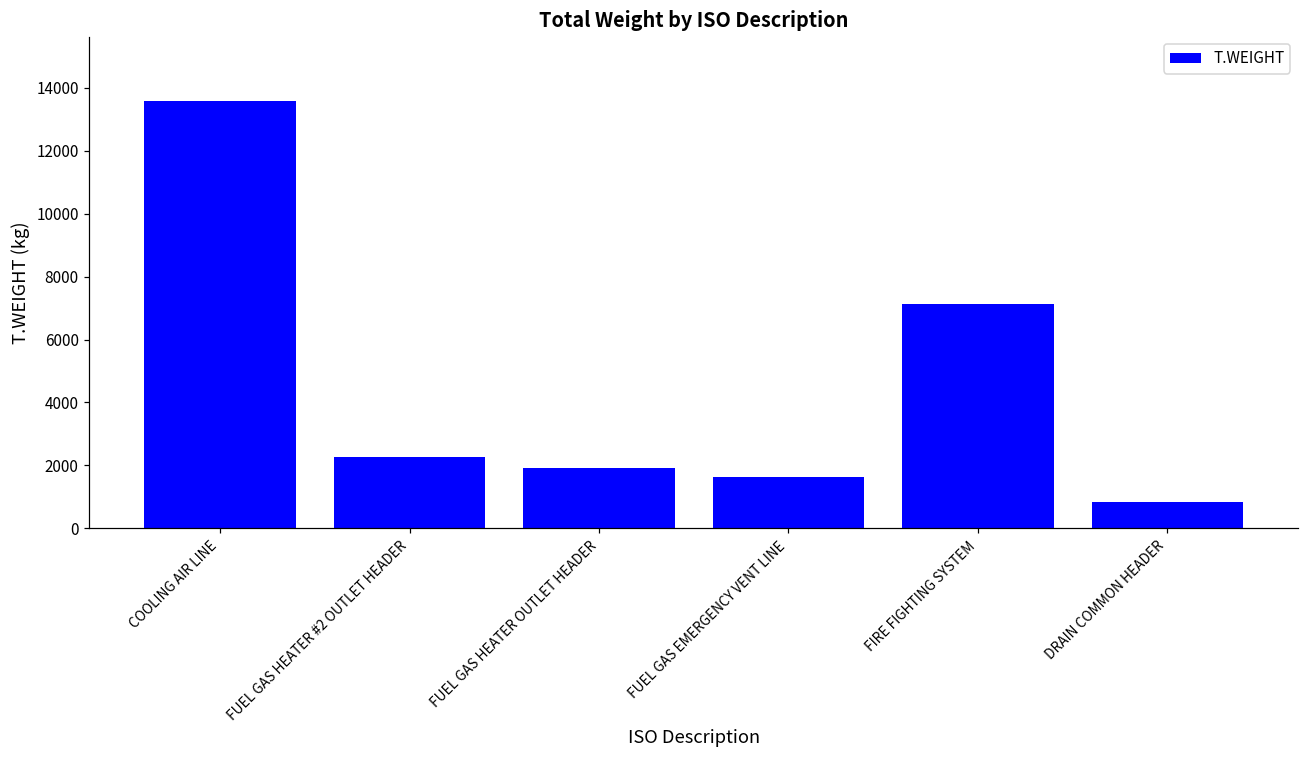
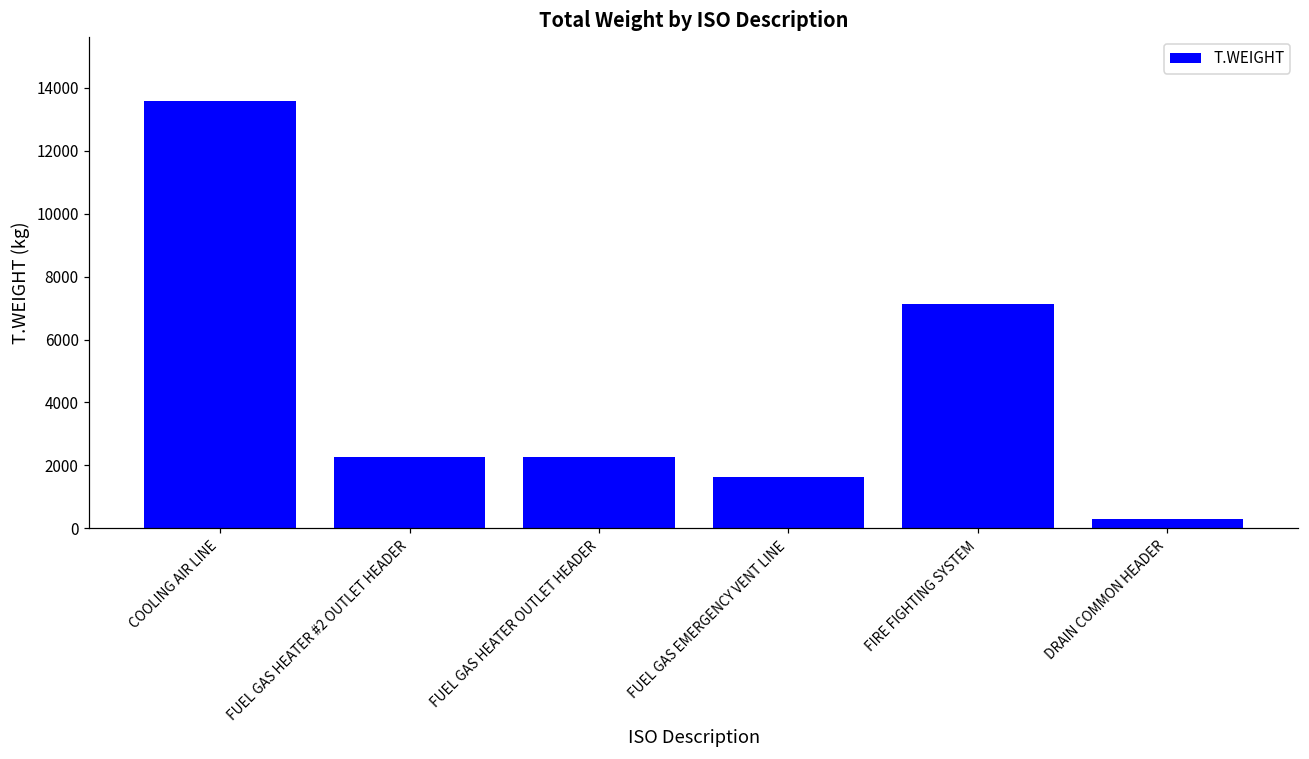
FUEL GAS HEATER OUTLET HEADER: 1900 -> 2300
DRAIN COMMON HEADER: 800 -> 300
